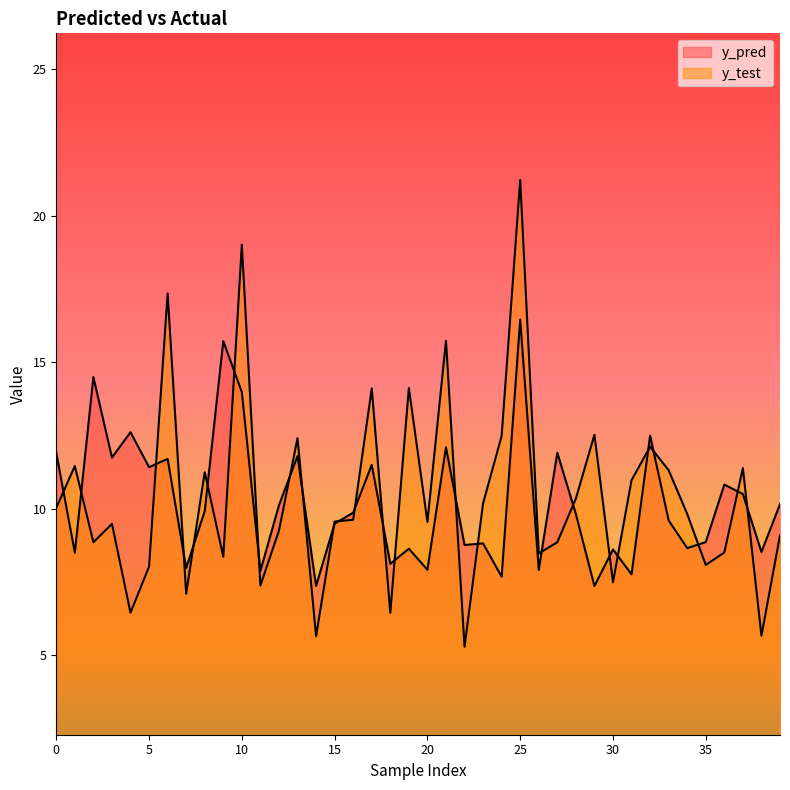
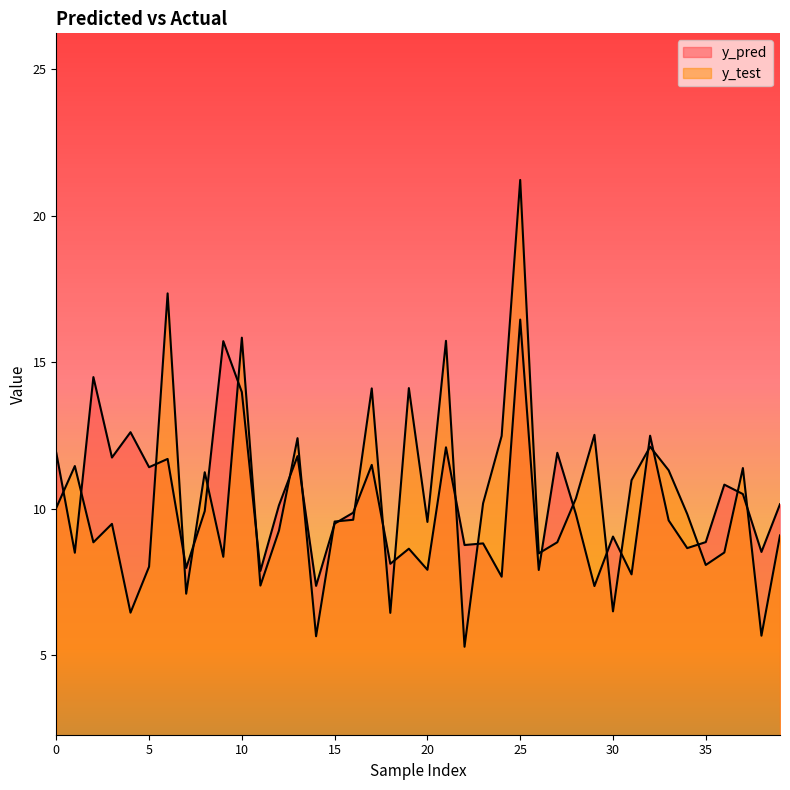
y_test, 10: 19.0 -> 15.8
y_pred, 30: 8.6 -> 9.1
y_test, 30: 7.5 -> 6.5
